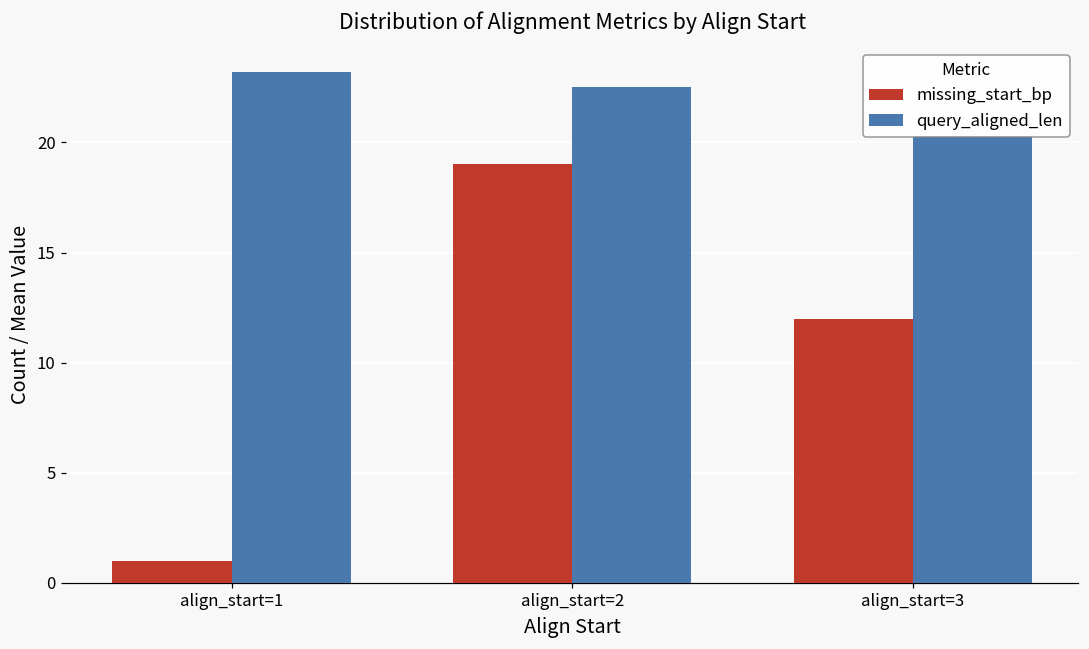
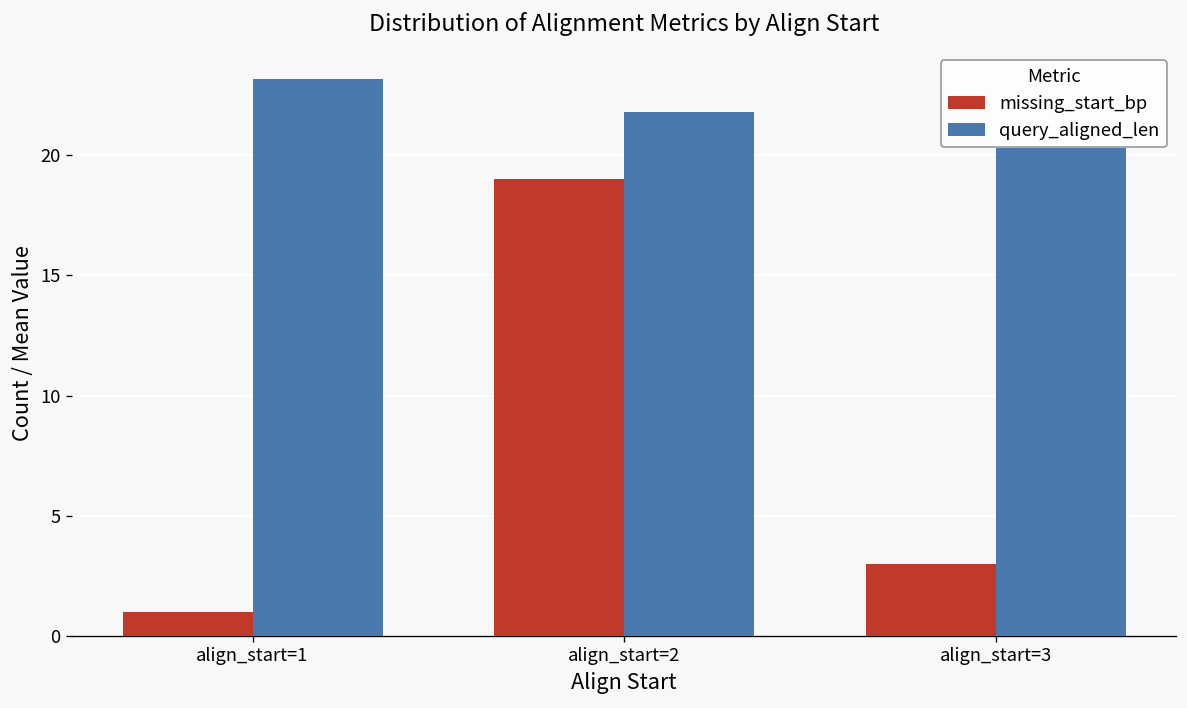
query_aligned_len, align_start=2: 22.5 -> 21.8
missing_start_bp, align_start=3: 12 -> 3
